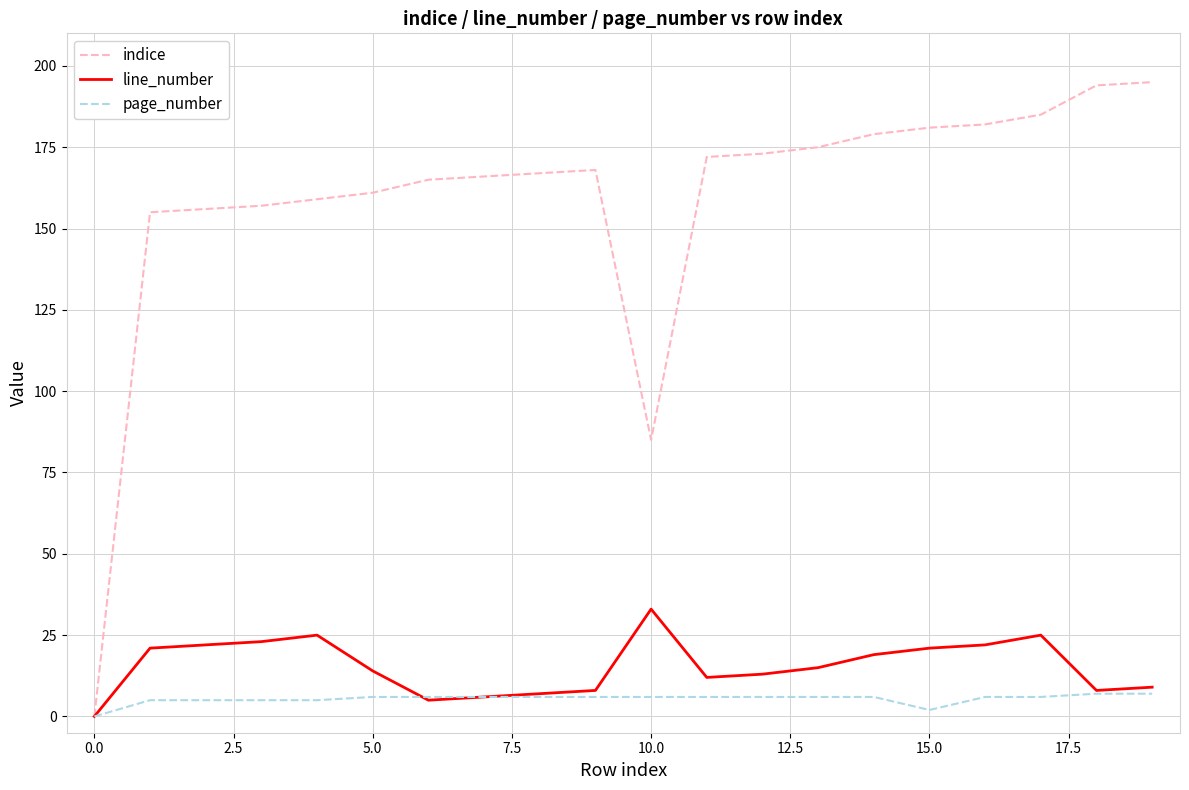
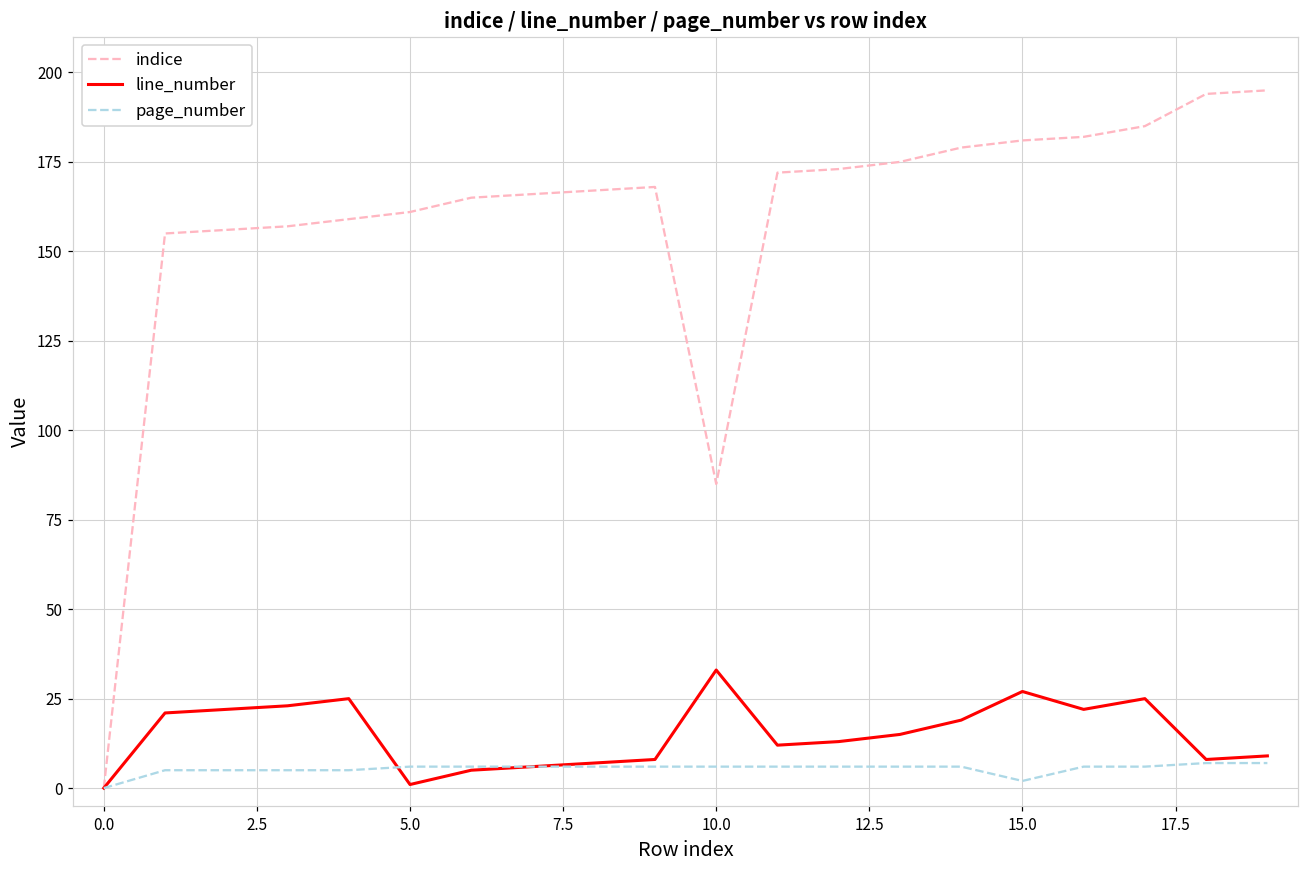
line_number, 5.0: 14 -> 1
line_number, 15.0: 21 -> 27
